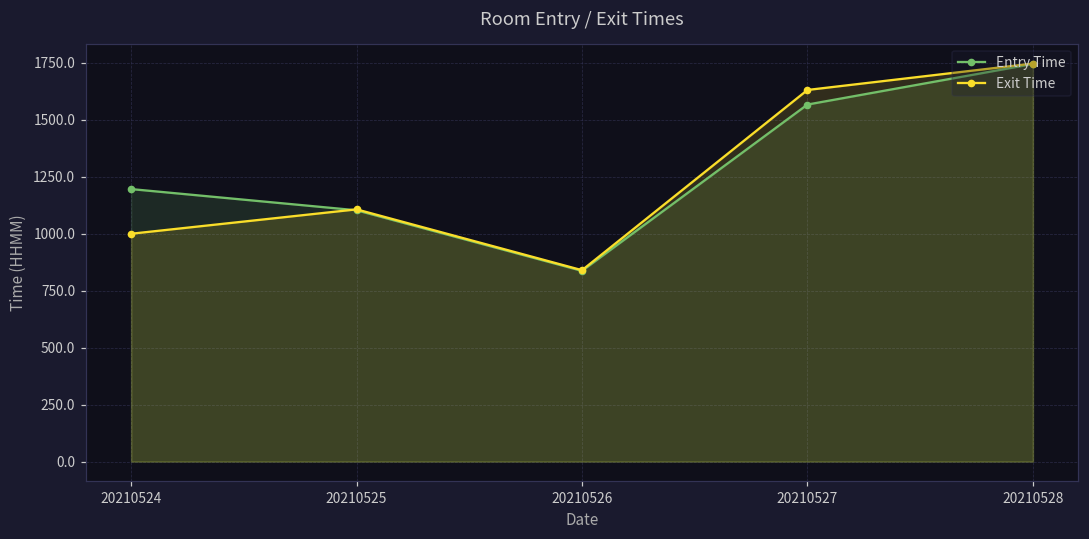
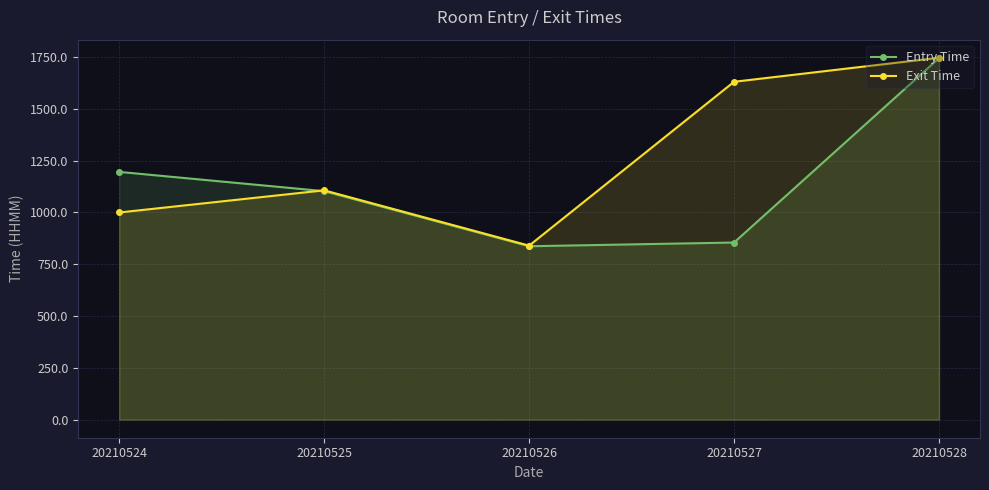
Entry Time, 20210527: 1570 -> 860
